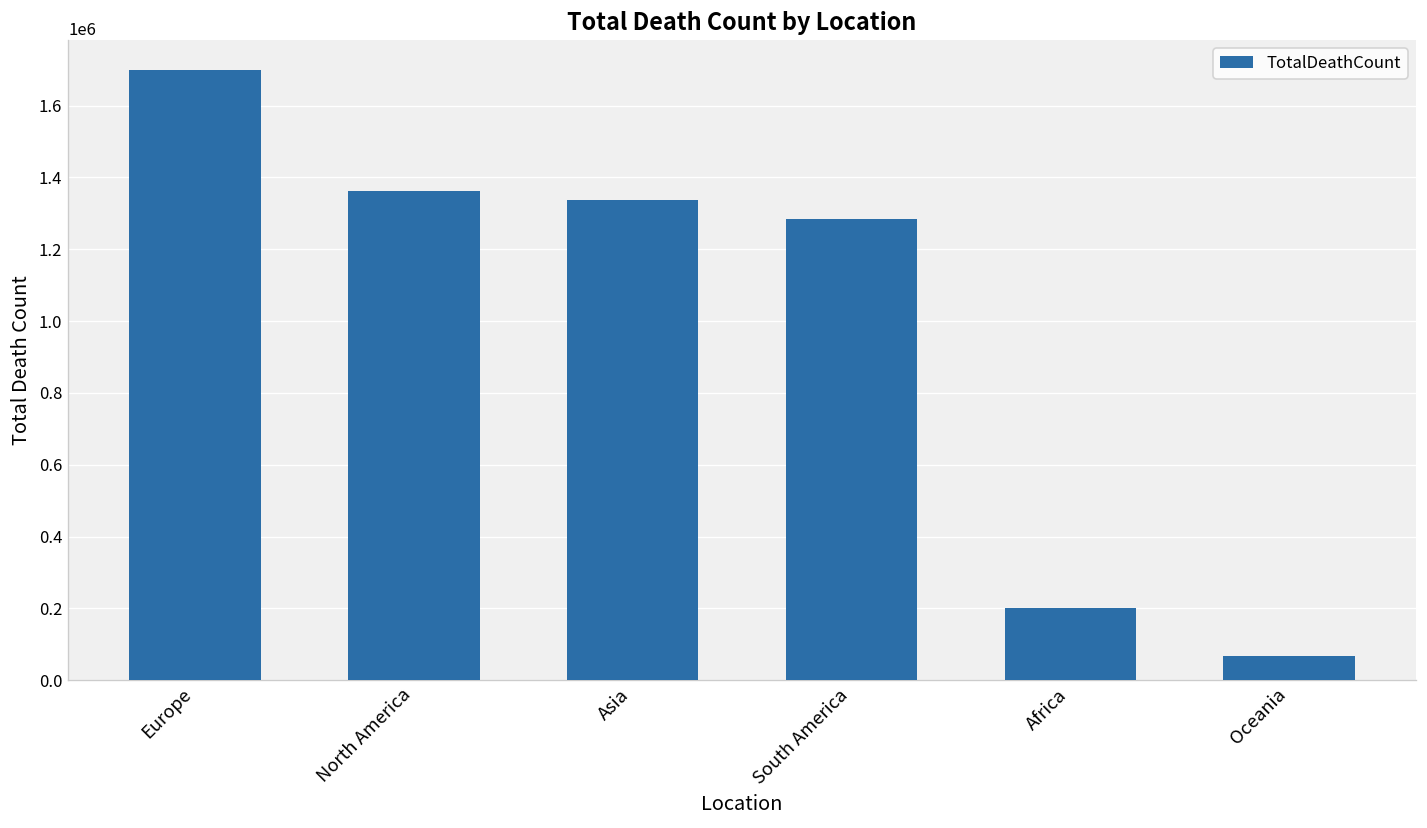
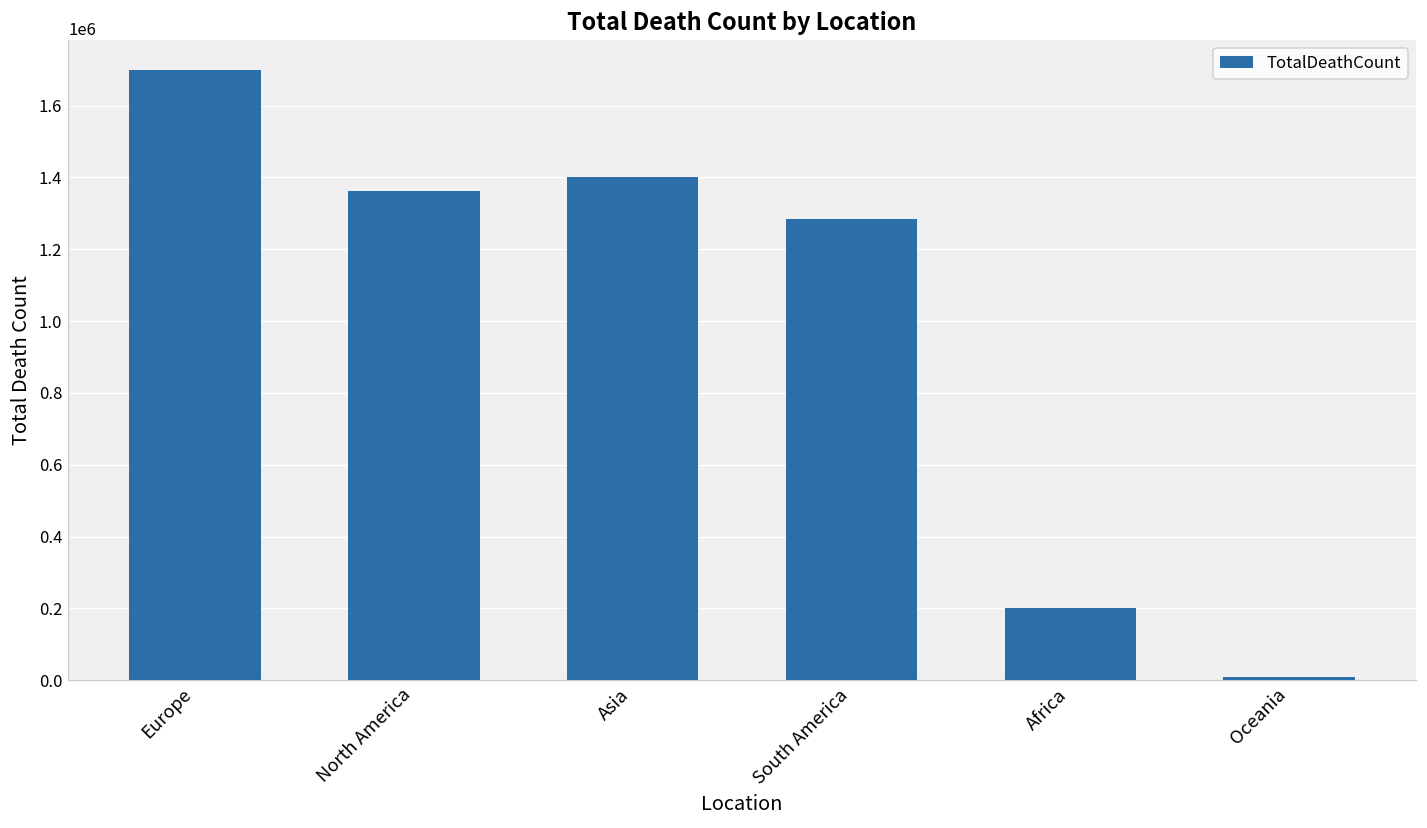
Asia: 1340000 -> 1400000
Oceania: 70000 -> 10000
